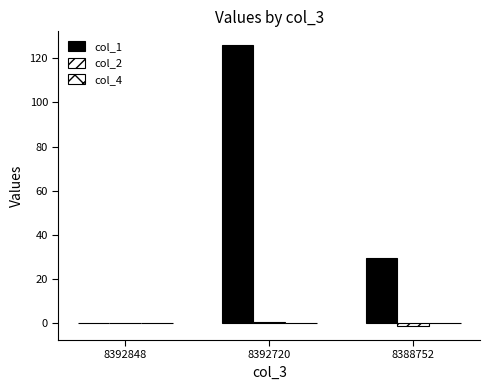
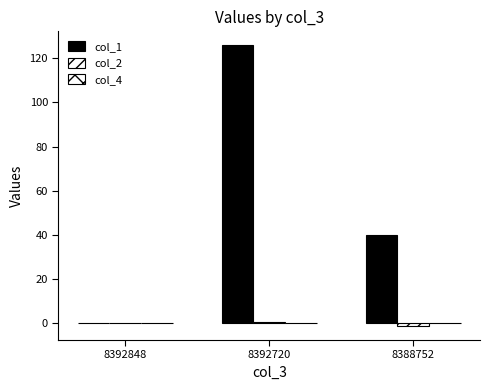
col_1, 8388752: 29 -> 40
